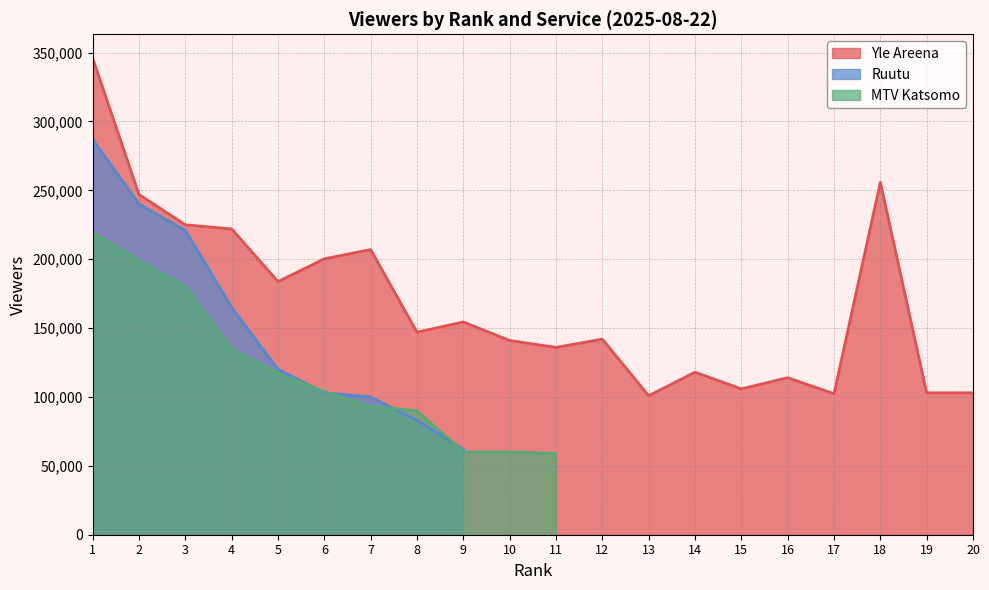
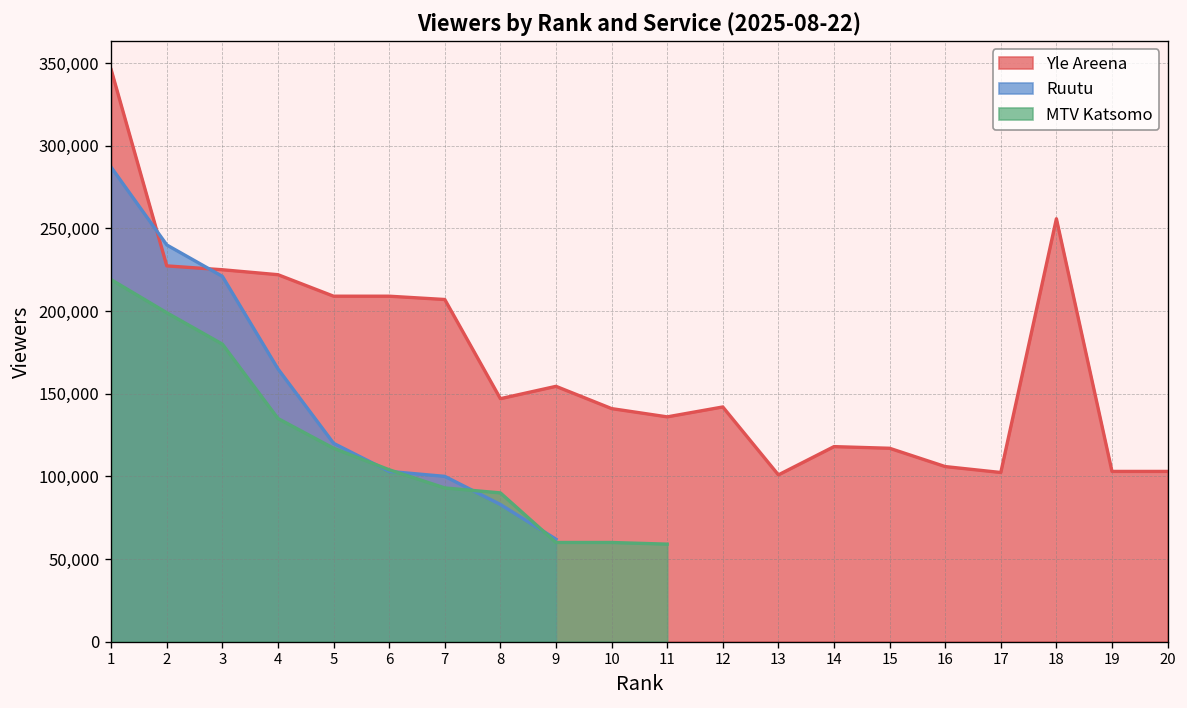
Yle Areena, 2: 247,000 -> 227,000
Yle Areena, 5: 184,000 -> 209,000
Yle Areena, 6: 200,000 -> 209,000
Yle Areena, 15: 106,000 -> 117,000
Yle Areena, 16: 114,000 -> 106,000
